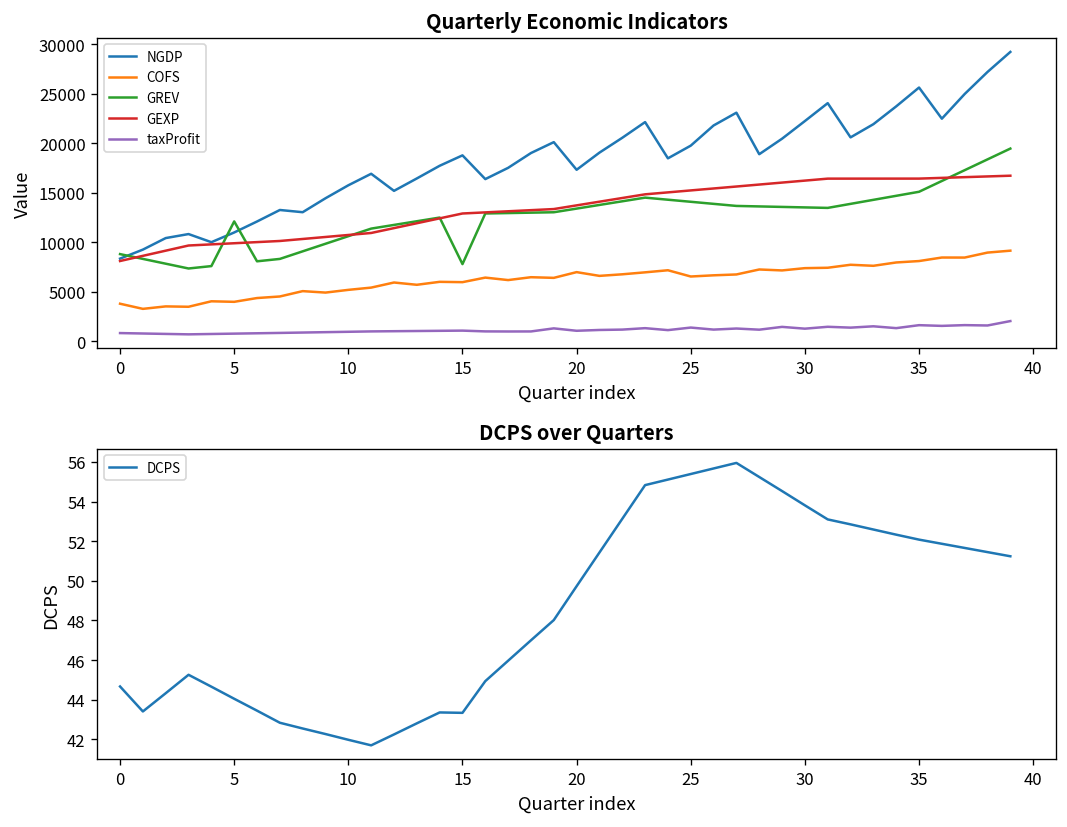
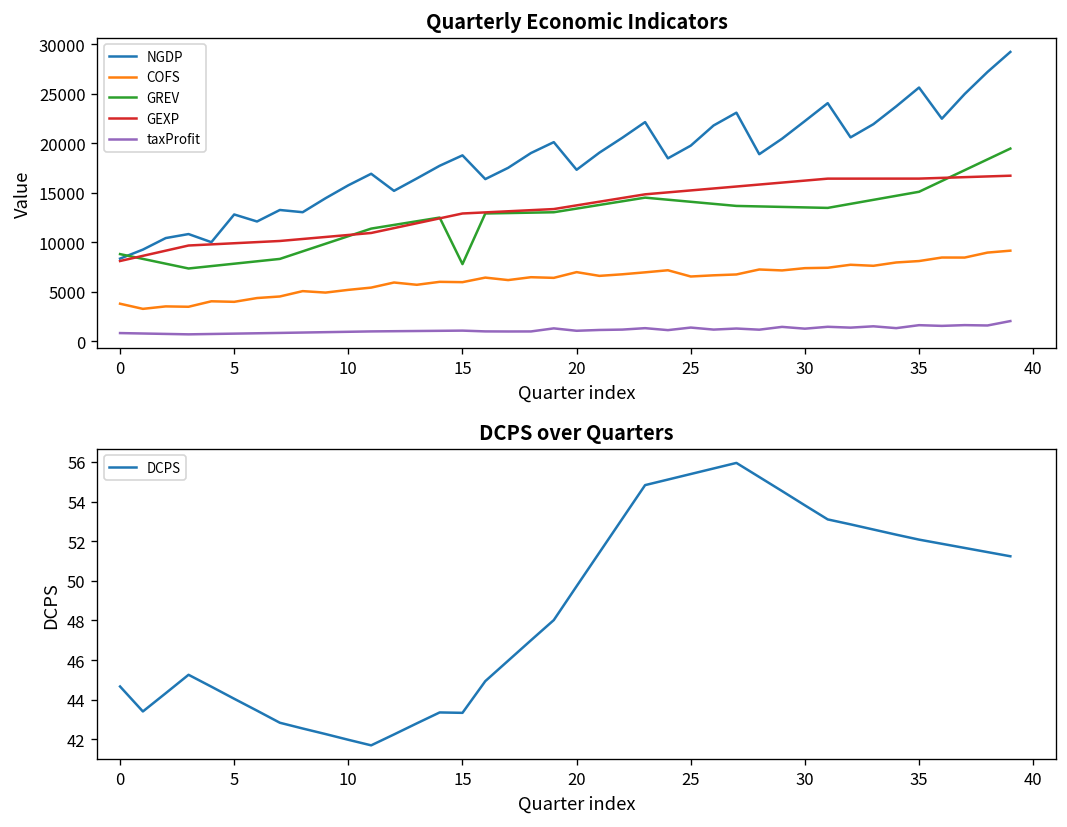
Quarterly Economic Indicators, NGDP, 5: 11000 -> 13000
Quarterly Economic Indicators, GREV, 5: 12000 -> 8000
